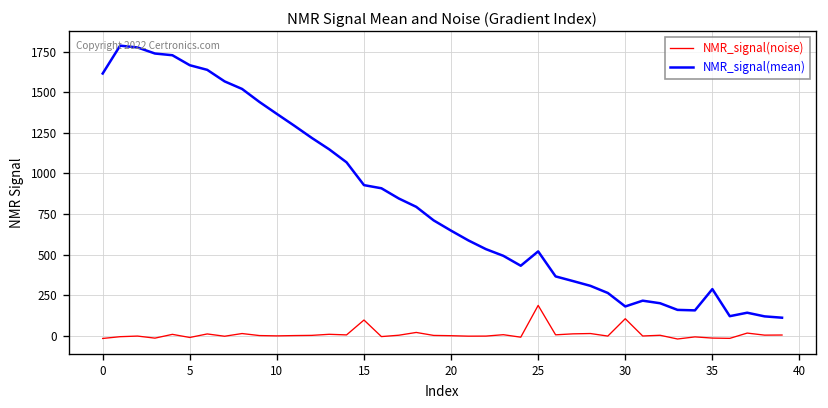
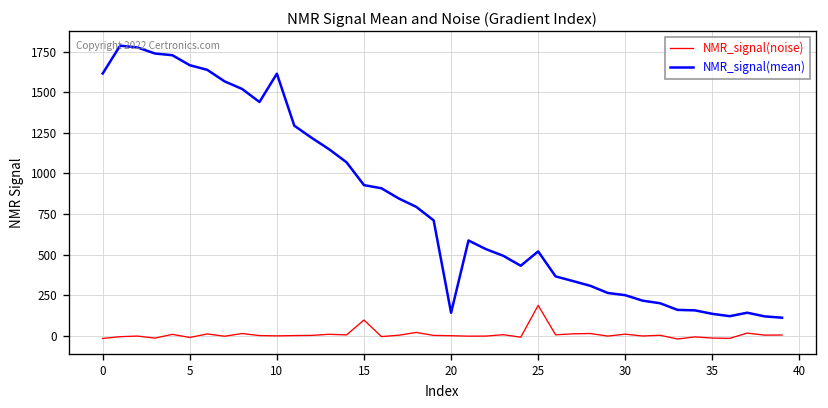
NMR_signal(mean), 10: 1370 -> 1610
NMR_signal(mean), 20: 650 -> 140
NMR_signal(noise), 30: 110 -> 10
NMR_signal(mean), 30: 180 -> 250
NMR_signal(mean), 35: 290 -> 140
